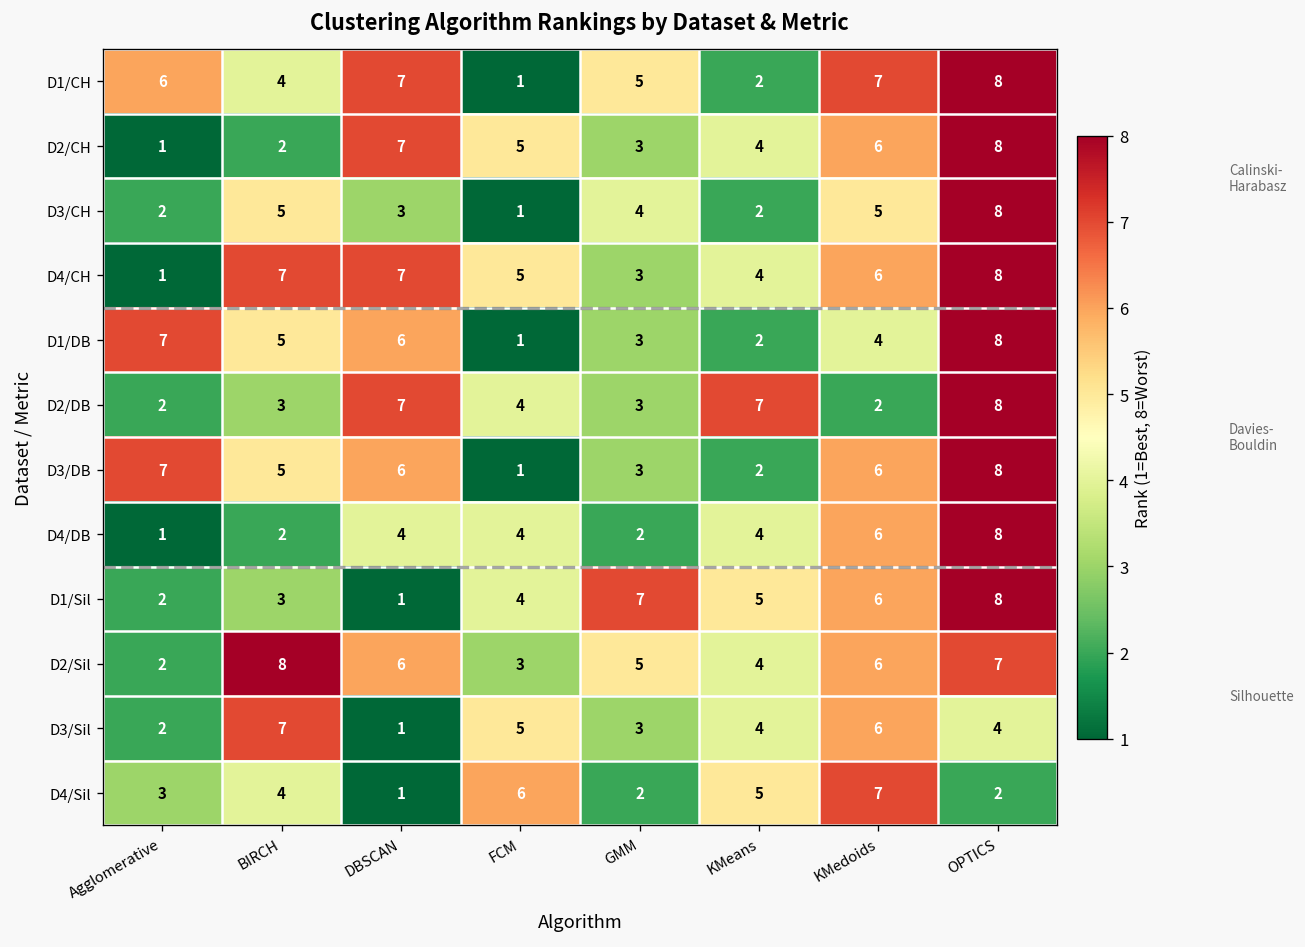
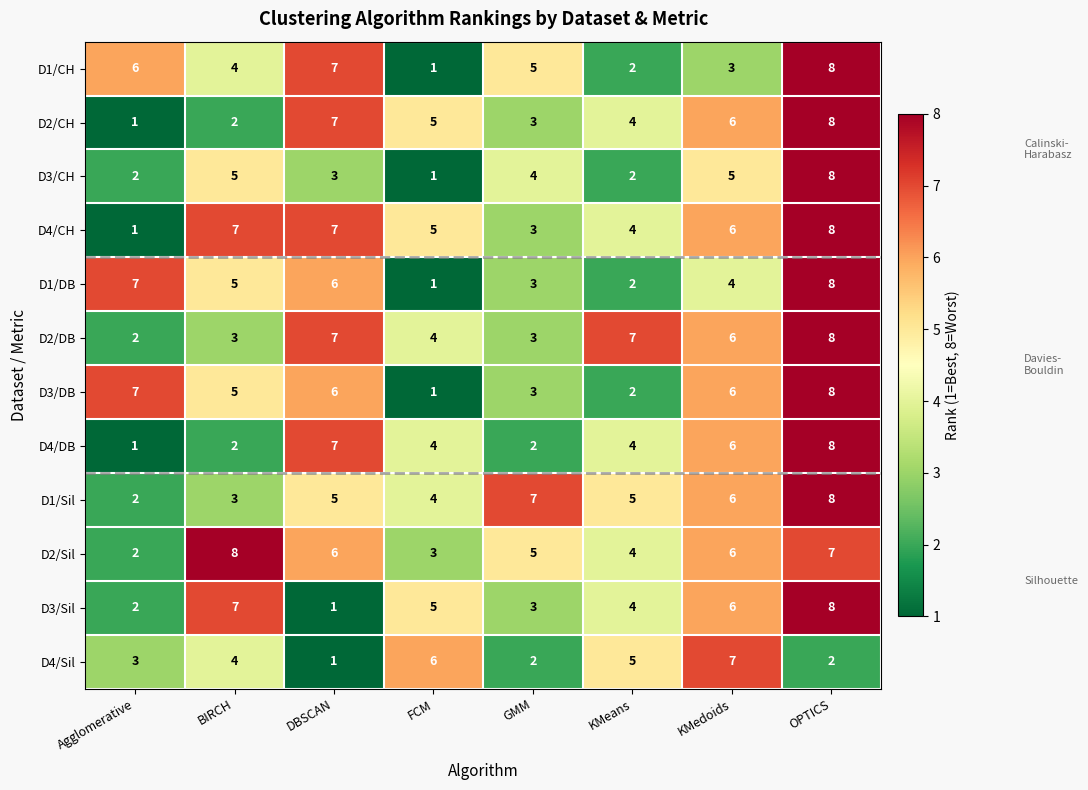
D1/CH, KMedoids: 7 -> 3
D2/DB, KMedoids: 2 -> 6
D4/DB, DBSCAN: 4 -> 7
D1/Sil, DBSCAN: 1 -> 5
D3/Sil, OPTICS: 4 -> 8
